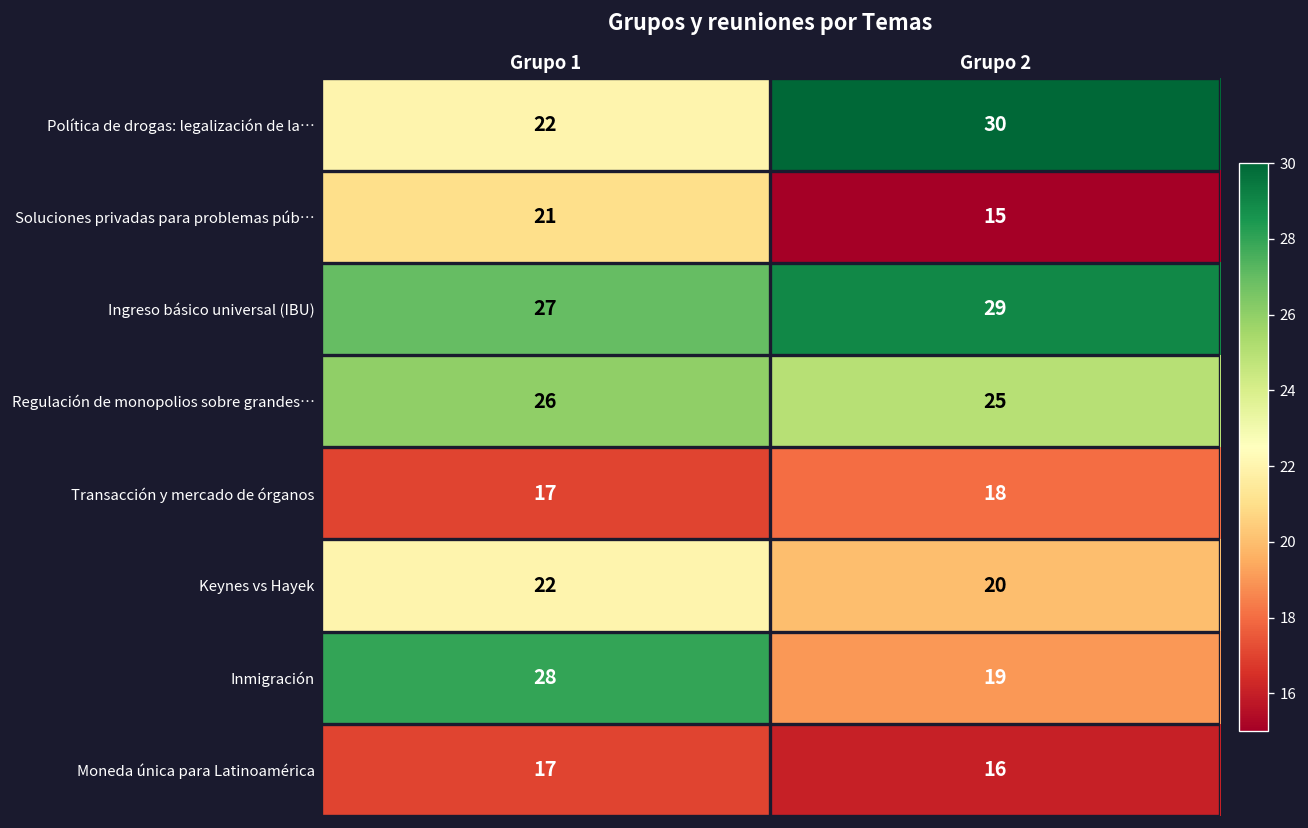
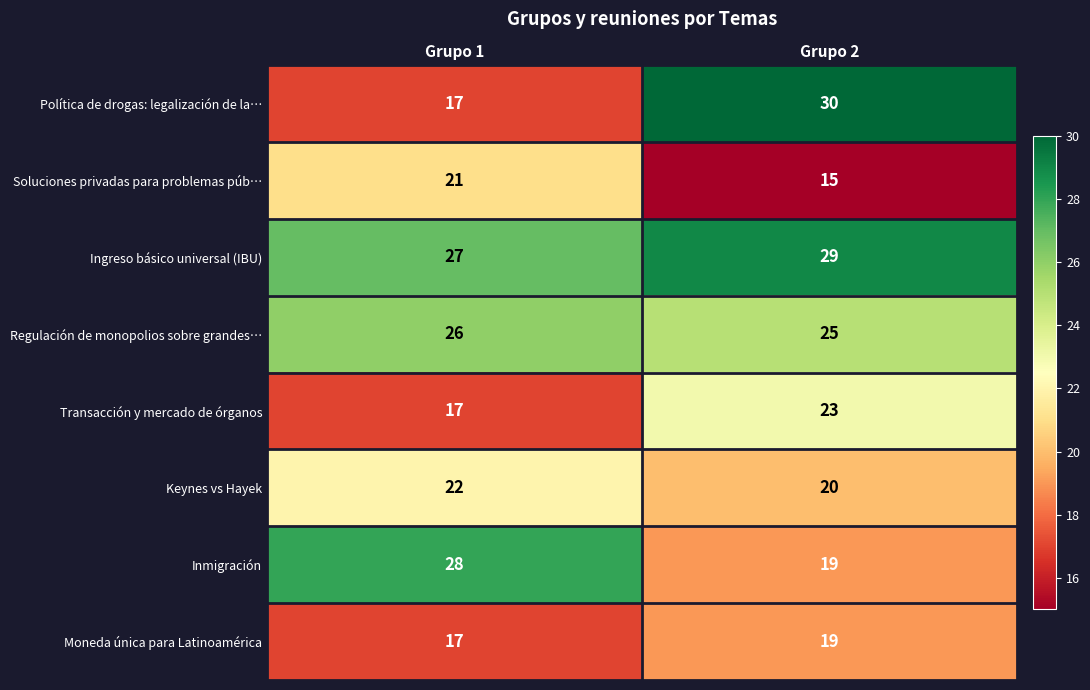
Política de drogas: legalización de la…, Grupo 1: 22 -> 17
Transacción y mercado de órganos, Grupo 2: 18 -> 23
Moneda única para Latinoamérica, Grupo 2: 16 -> 19
